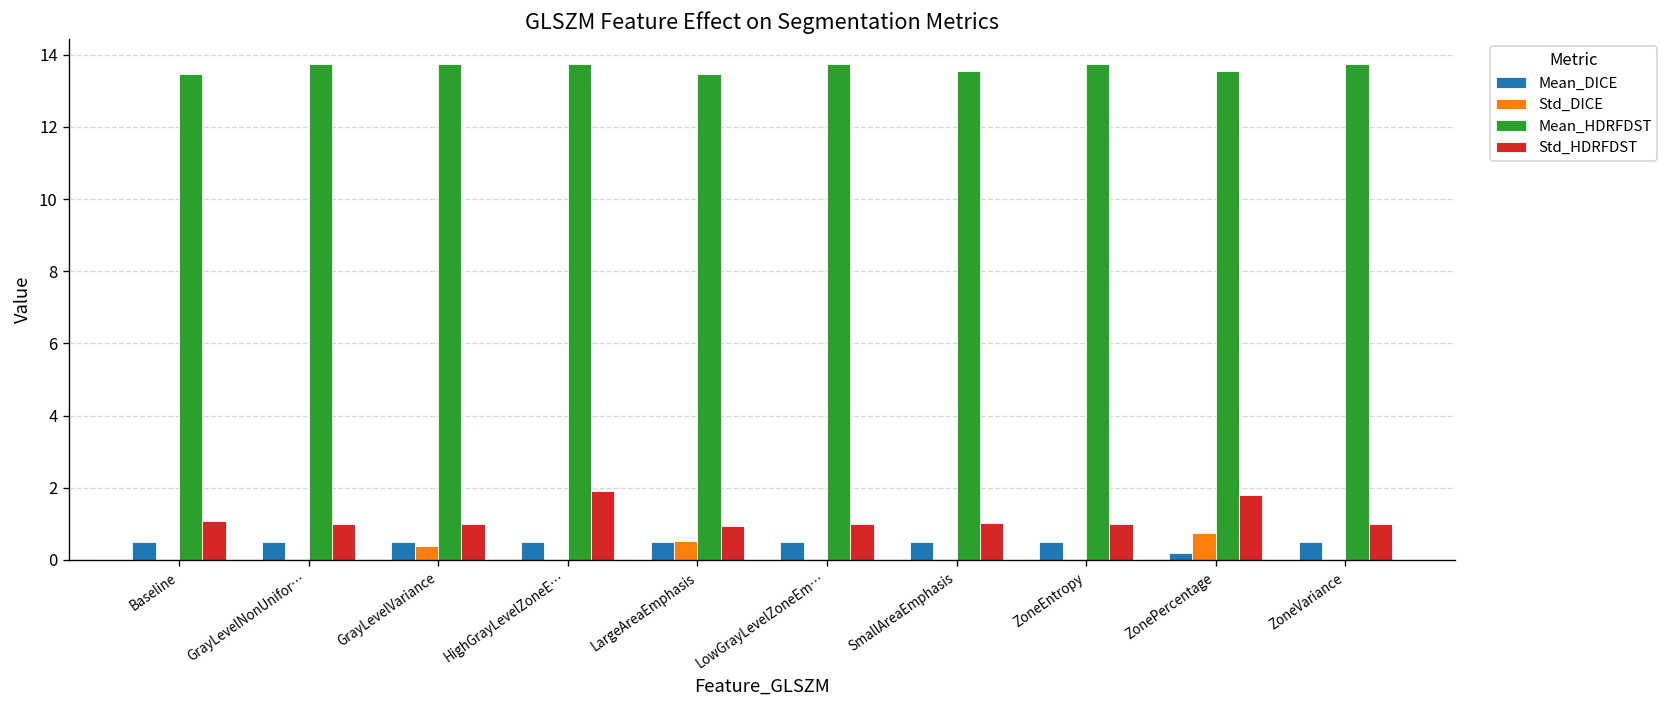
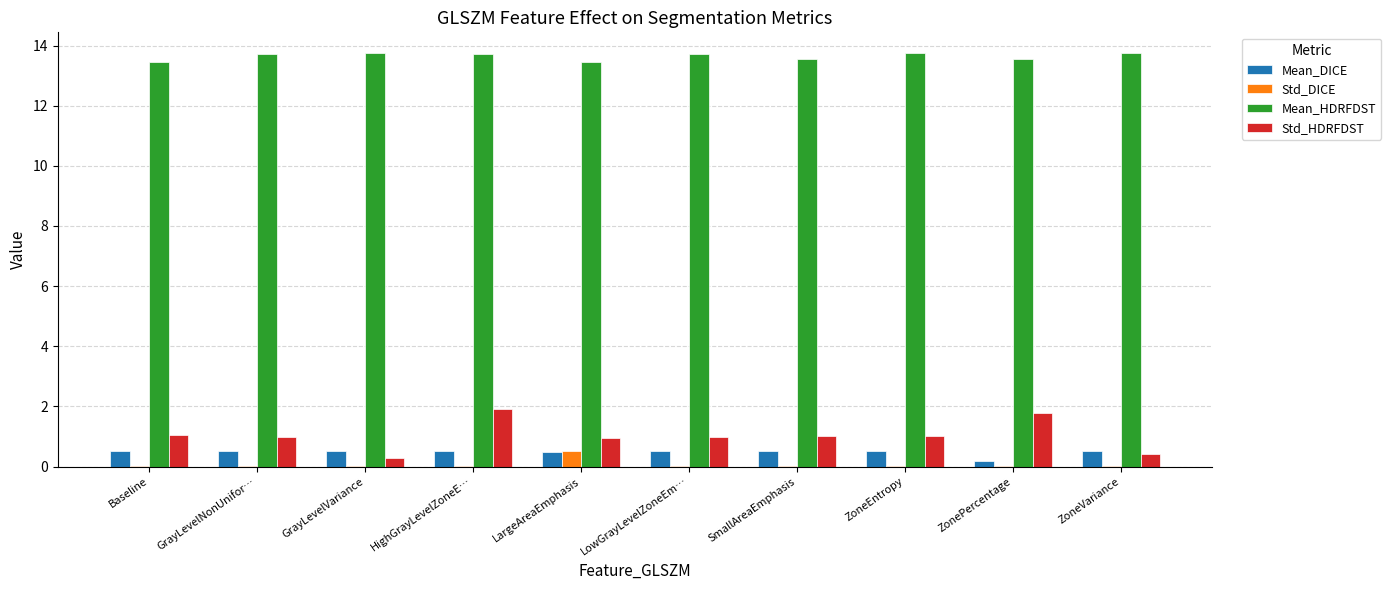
Std_DICE, GrayLevelVariance: 0.4 -> 0.0
Std_HDRFDST, GrayLevelVariance: 1.0 -> 0.3
Std_DICE, ZonePercentage: 0.7 -> 0.0
Std_HDRFDST, ZoneVariance: 1.0 -> 0.4
